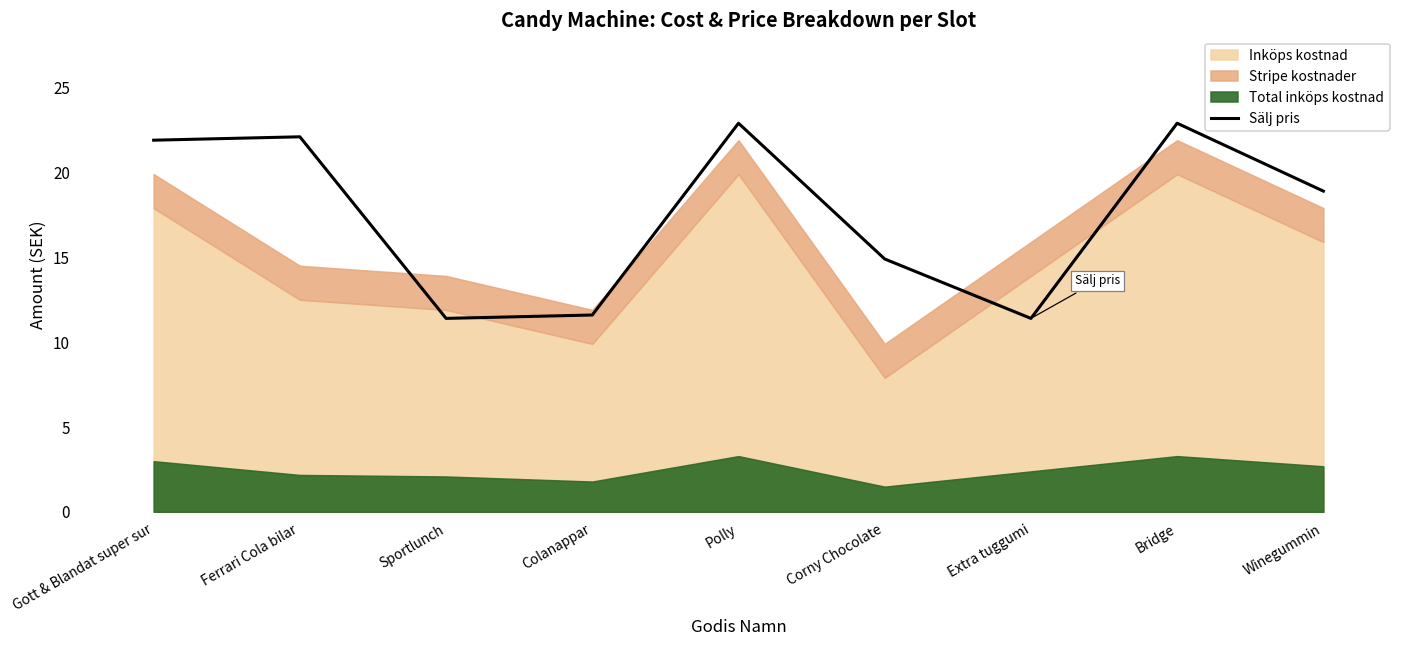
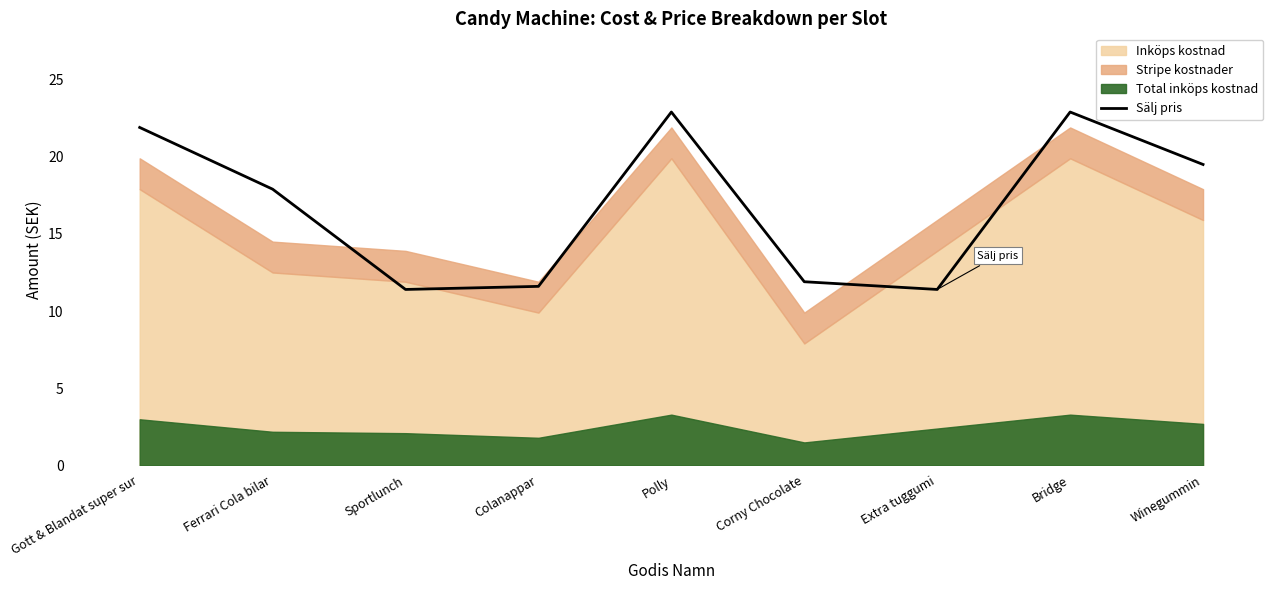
Sälj pris, Ferrari Cola bilar: 22.1 -> 17.9
Sälj pris, Corny Chocolate: 14.9 -> 11.9
Sälj pris, Winegummin: 18.9 -> 19.5
